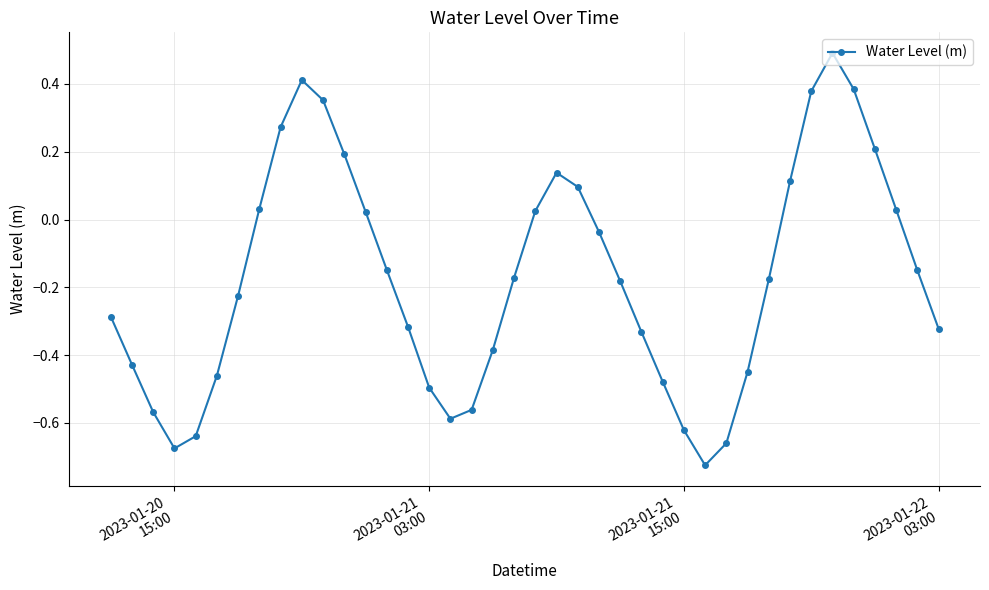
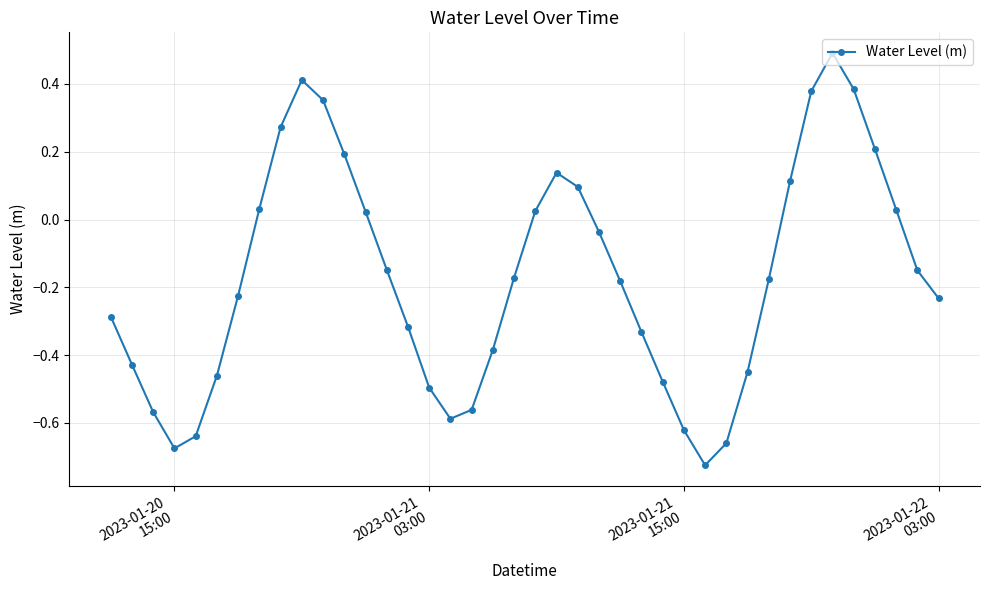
2023-01-22 03:00: -0.32 -> -0.23
